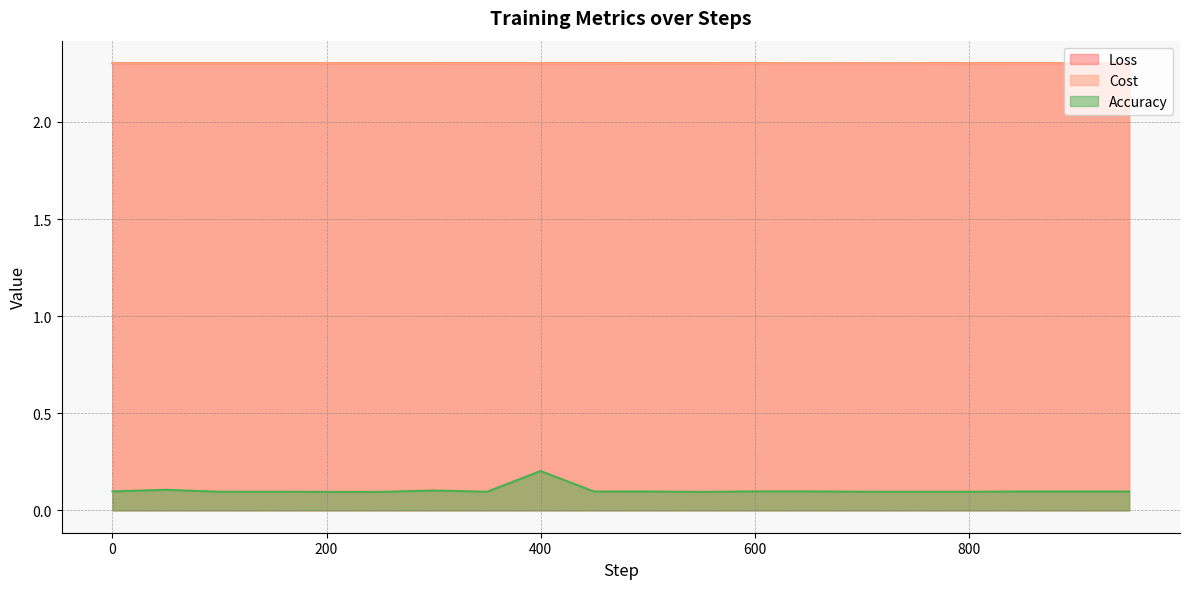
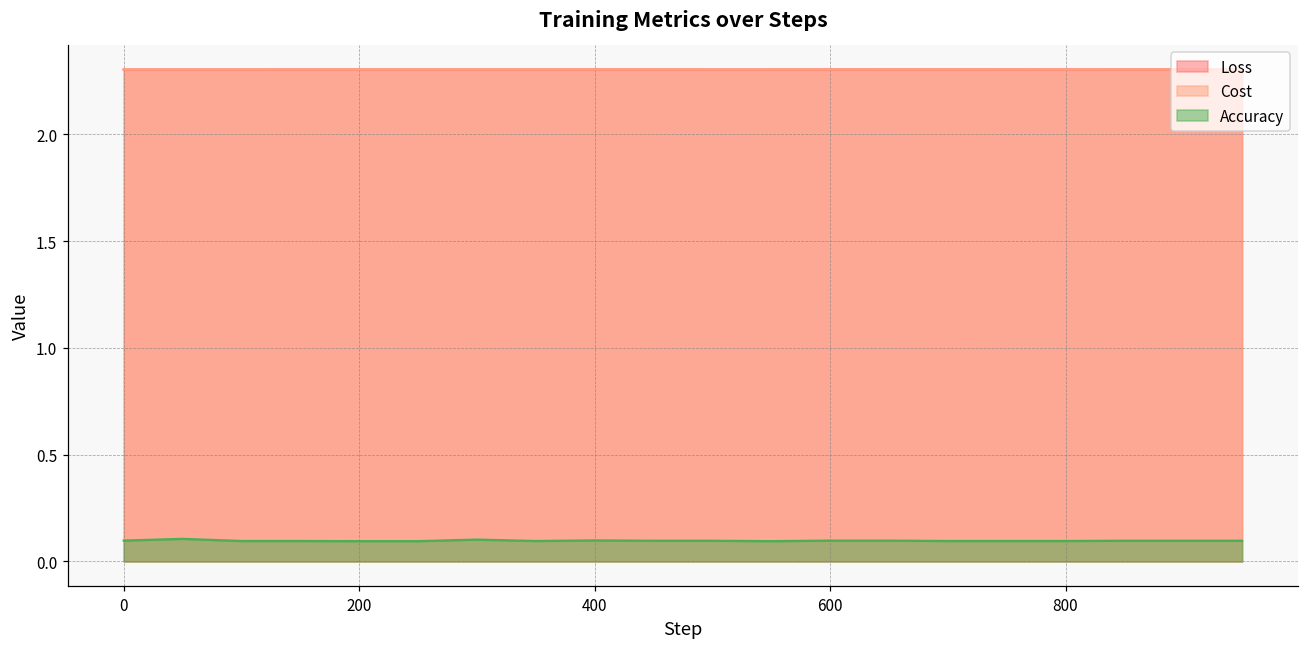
Accuracy, 400: 0.20 -> 0.10
